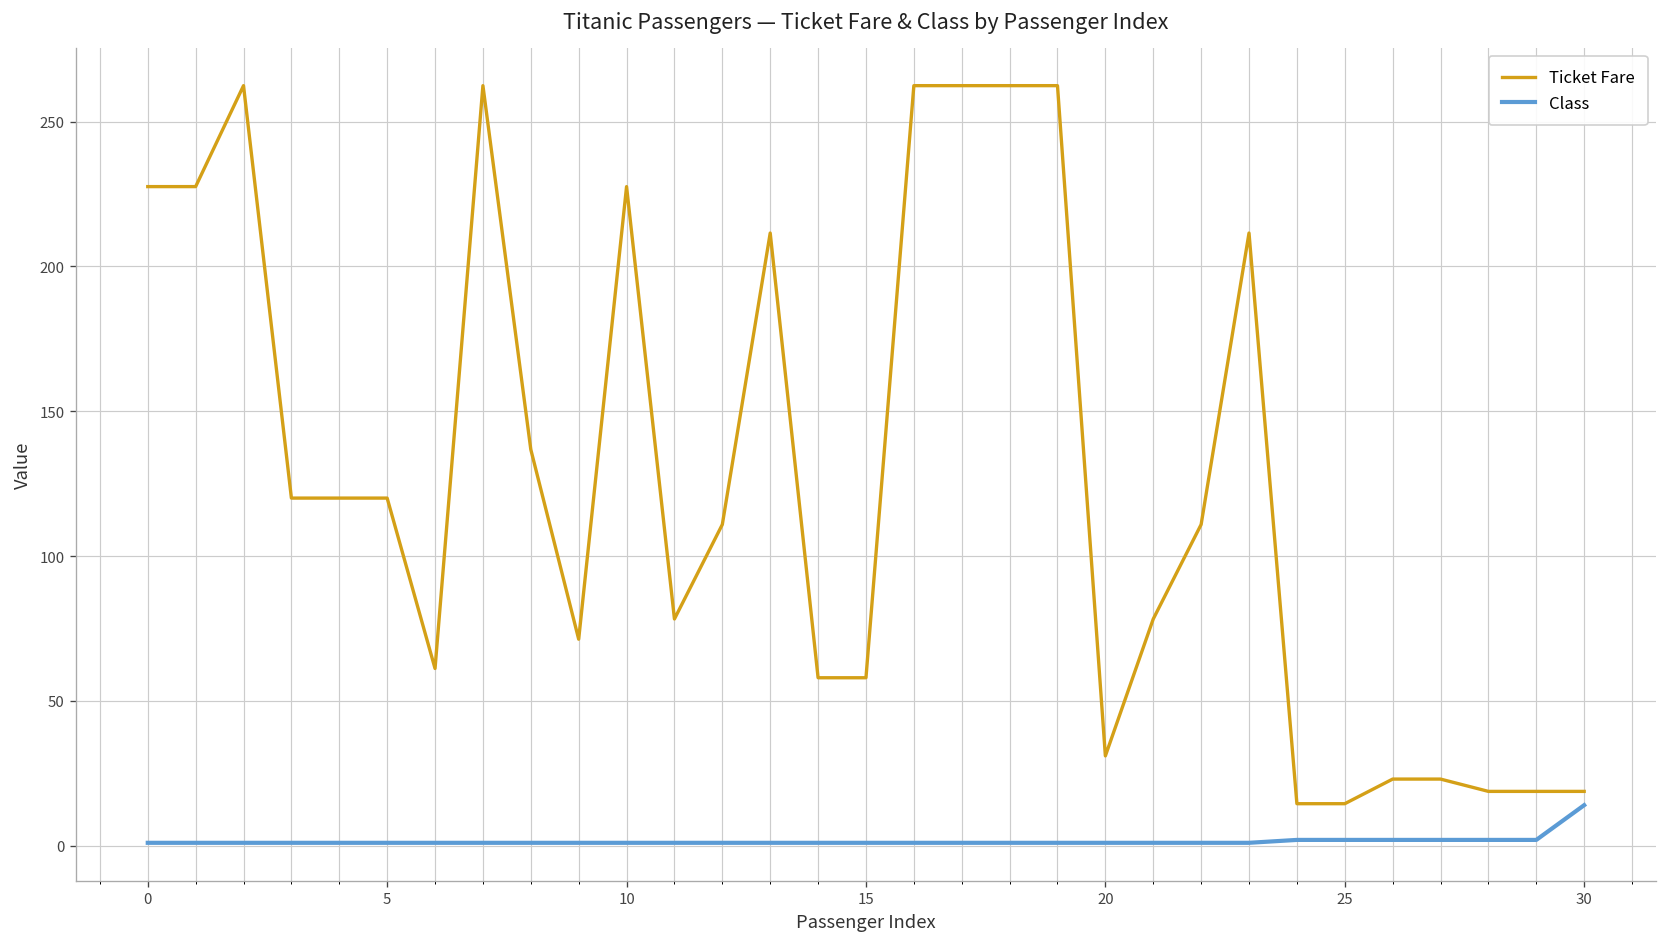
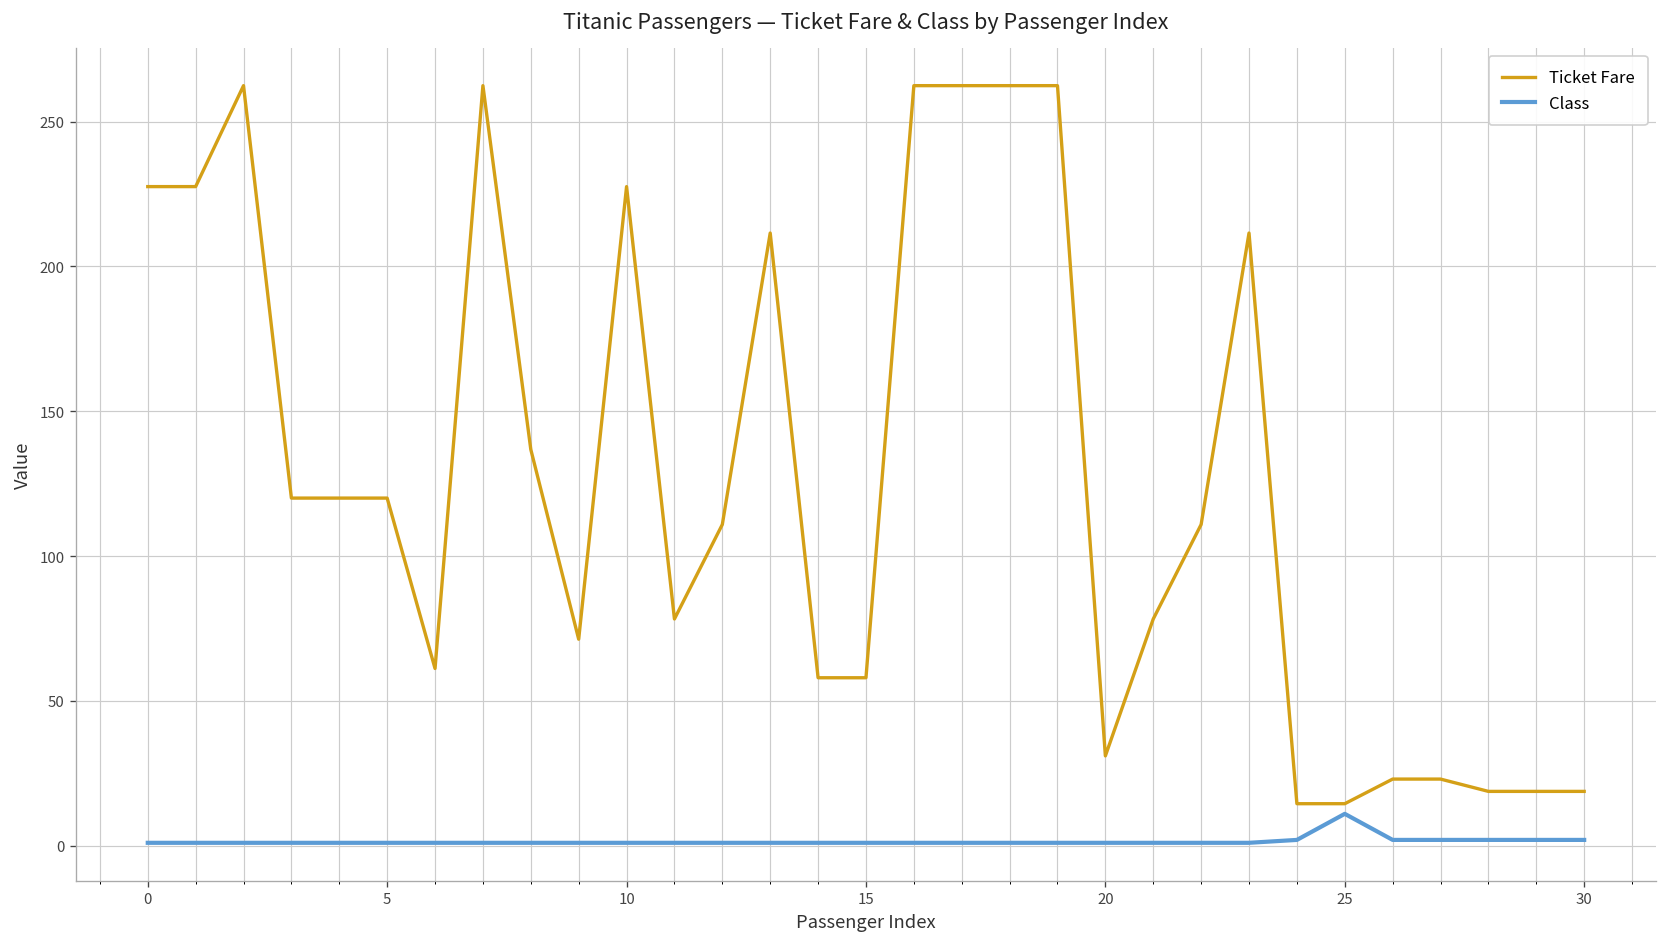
Class, 25: 2 -> 11
Class, 30: 14 -> 2
